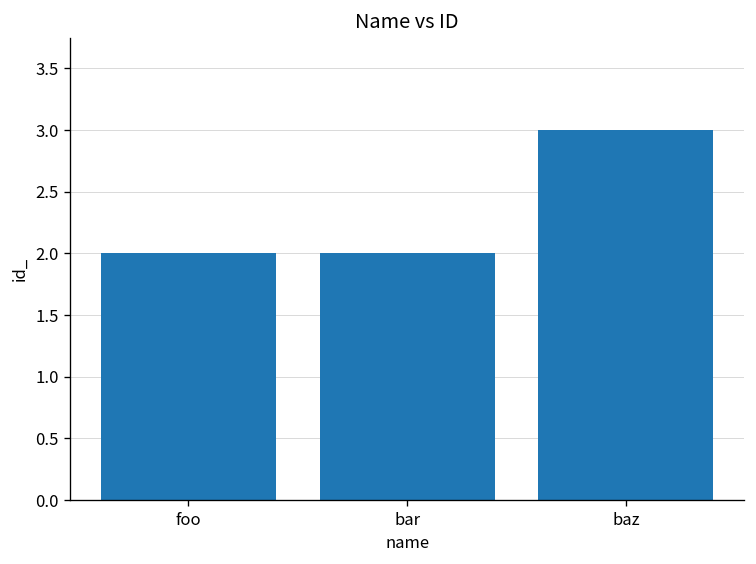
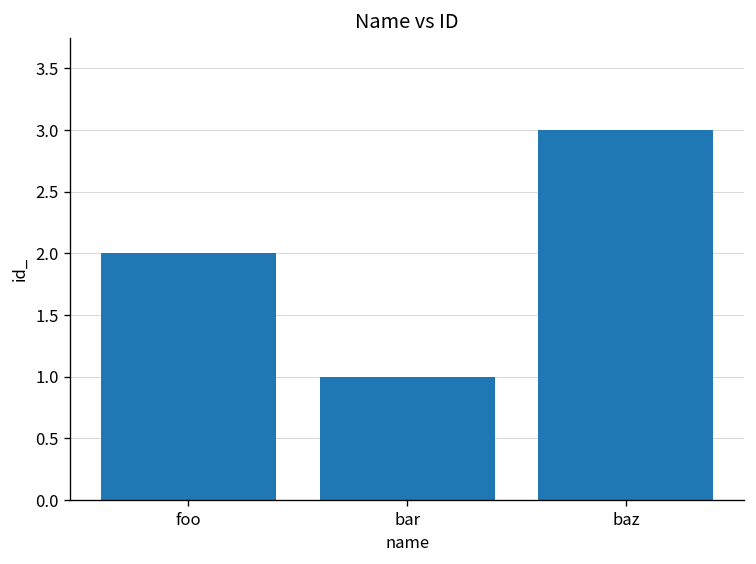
bar: 2 -> 1
